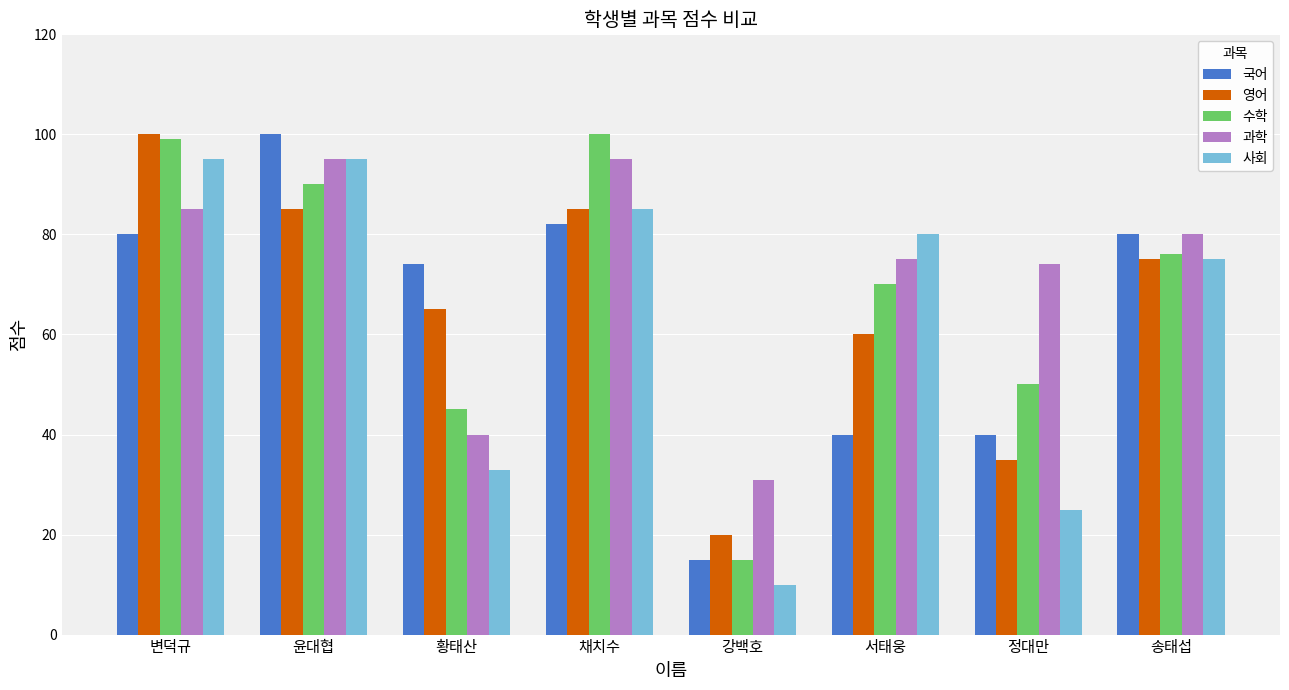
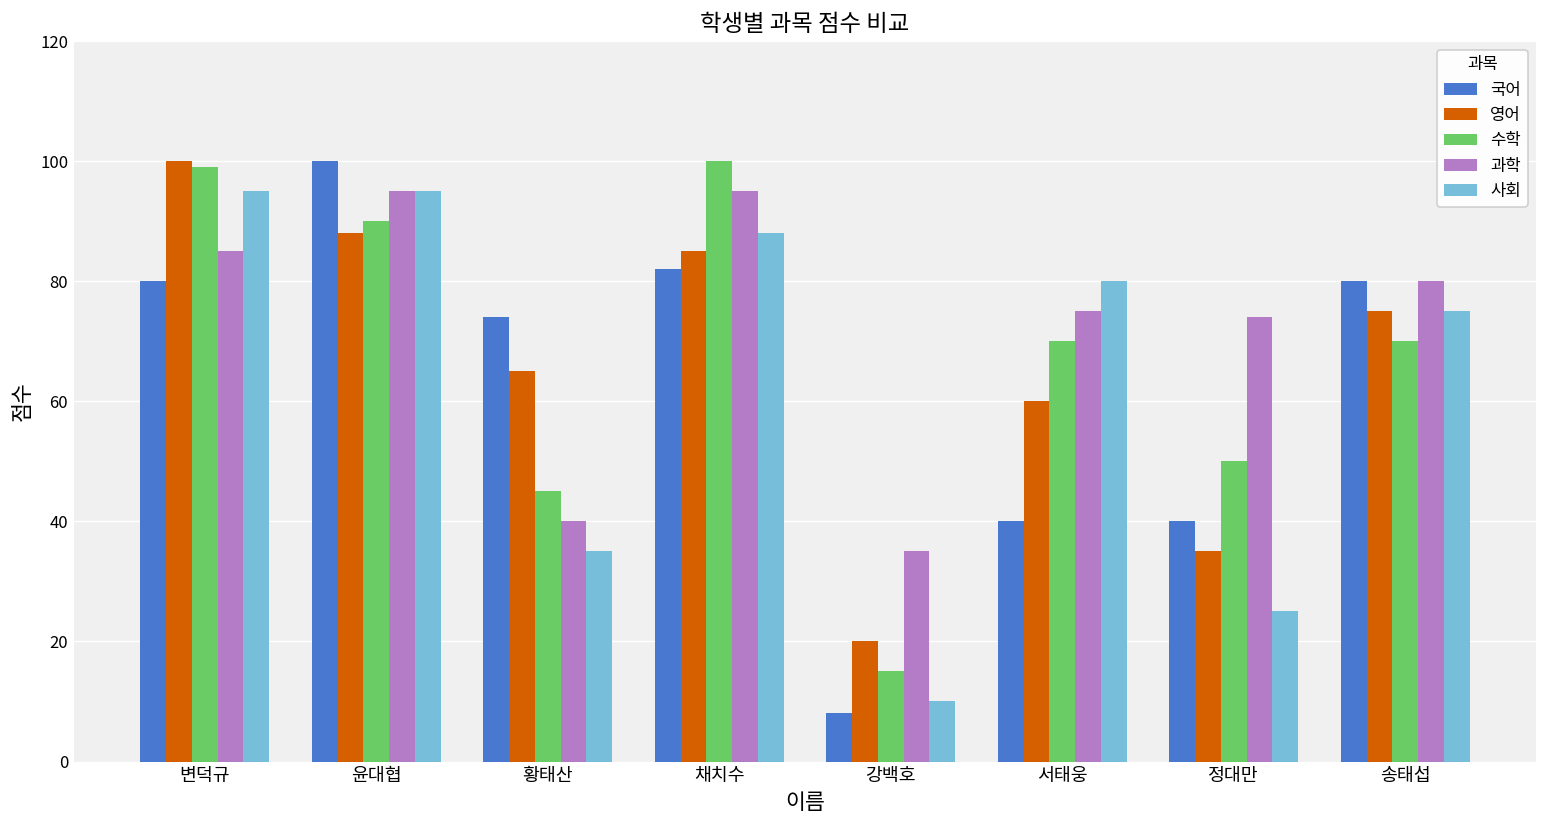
영어, 윤대협: 85 -> 88
사회, 황태산: 33 -> 35
사회, 채치수: 85 -> 88
국어, 강백호: 15 -> 8
과학, 강백호: 31 -> 35
수학, 송태섭: 76 -> 70
